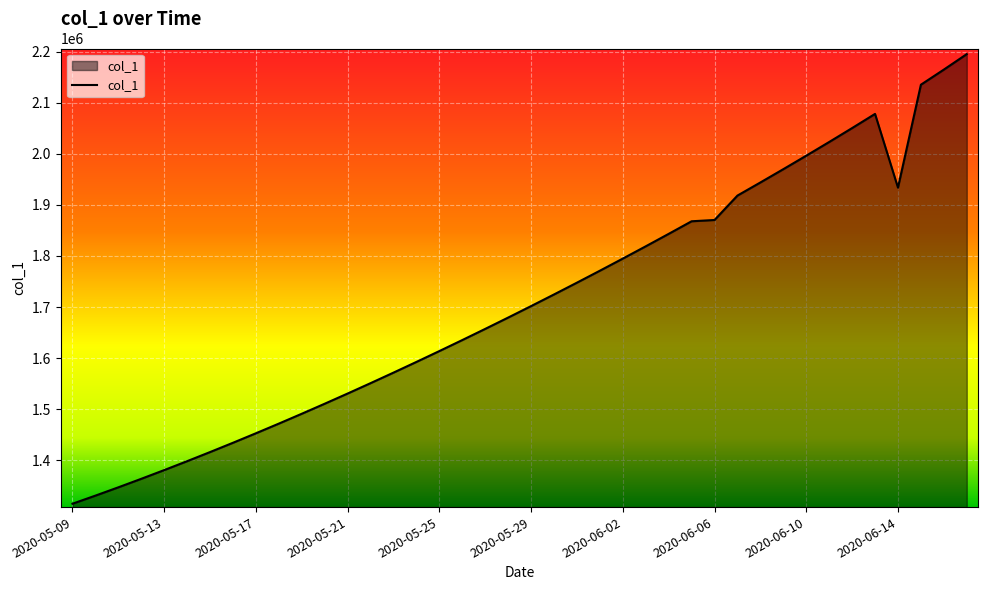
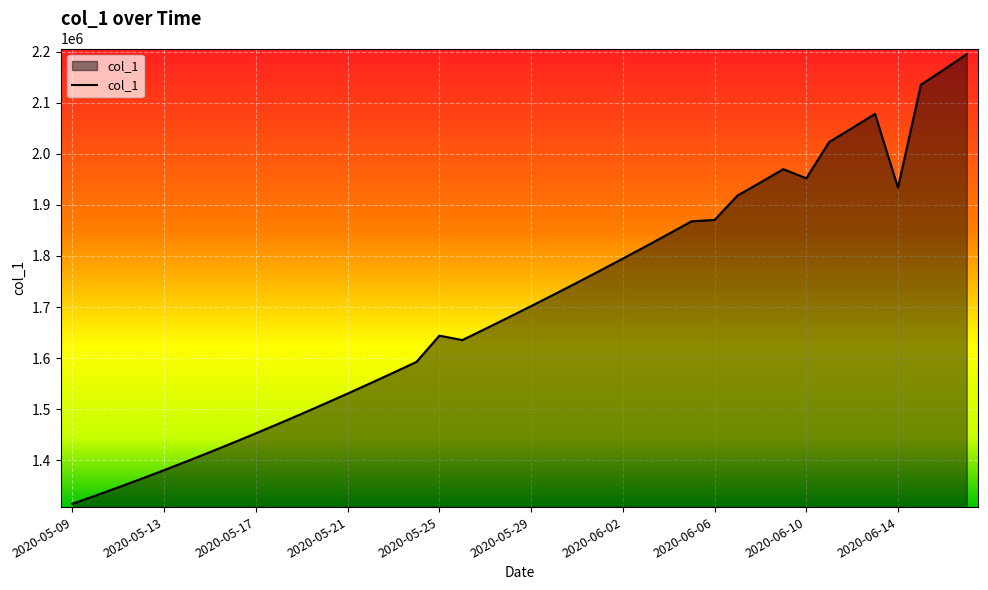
2020-05-25: 1610000 -> 1640000
2020-06-10: 2000000 -> 1950000
